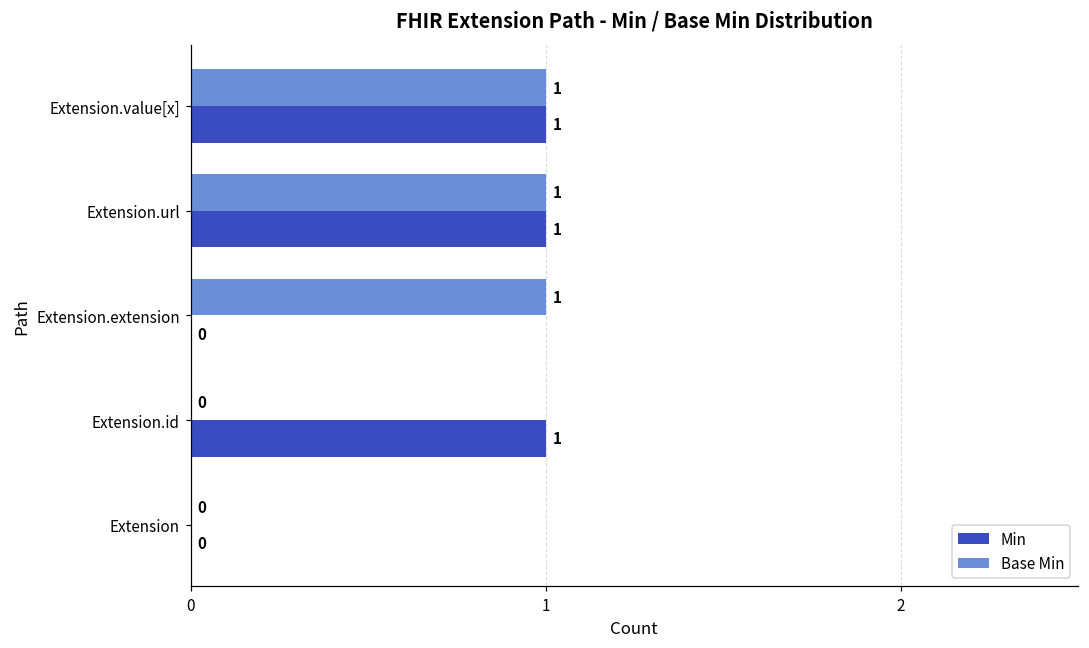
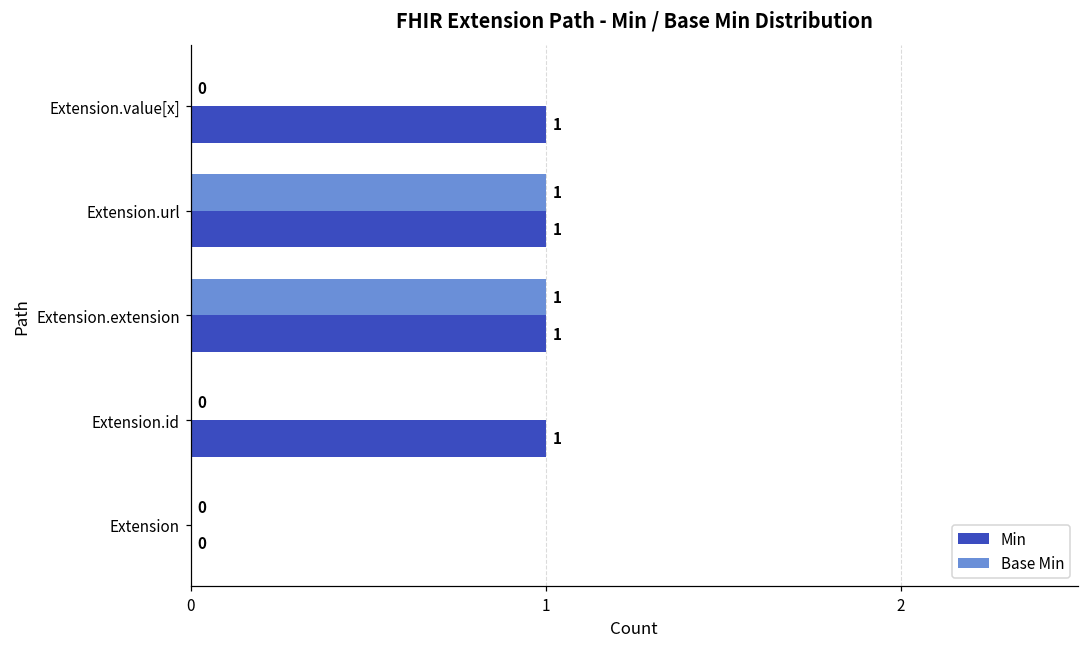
Base Min, Extension.value[x]: 1 -> 0
Min, Extension.extension: 0 -> 1
